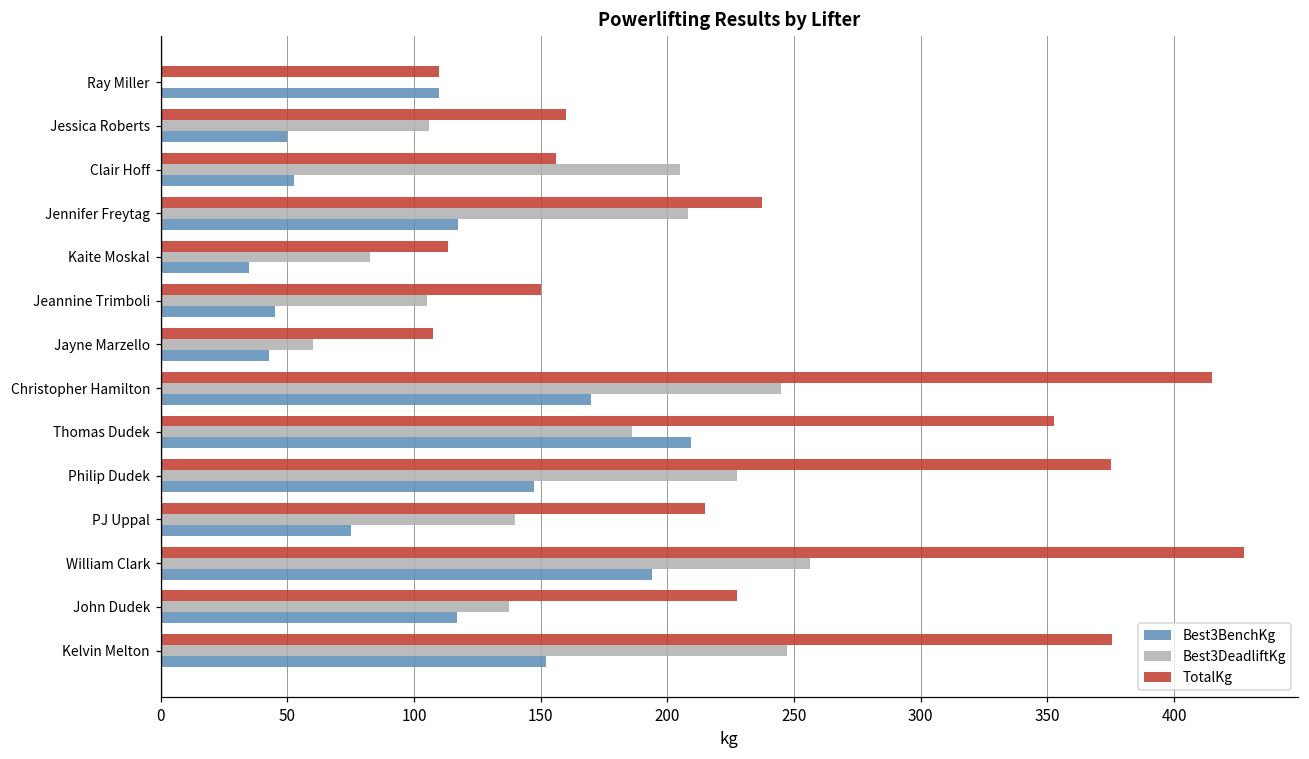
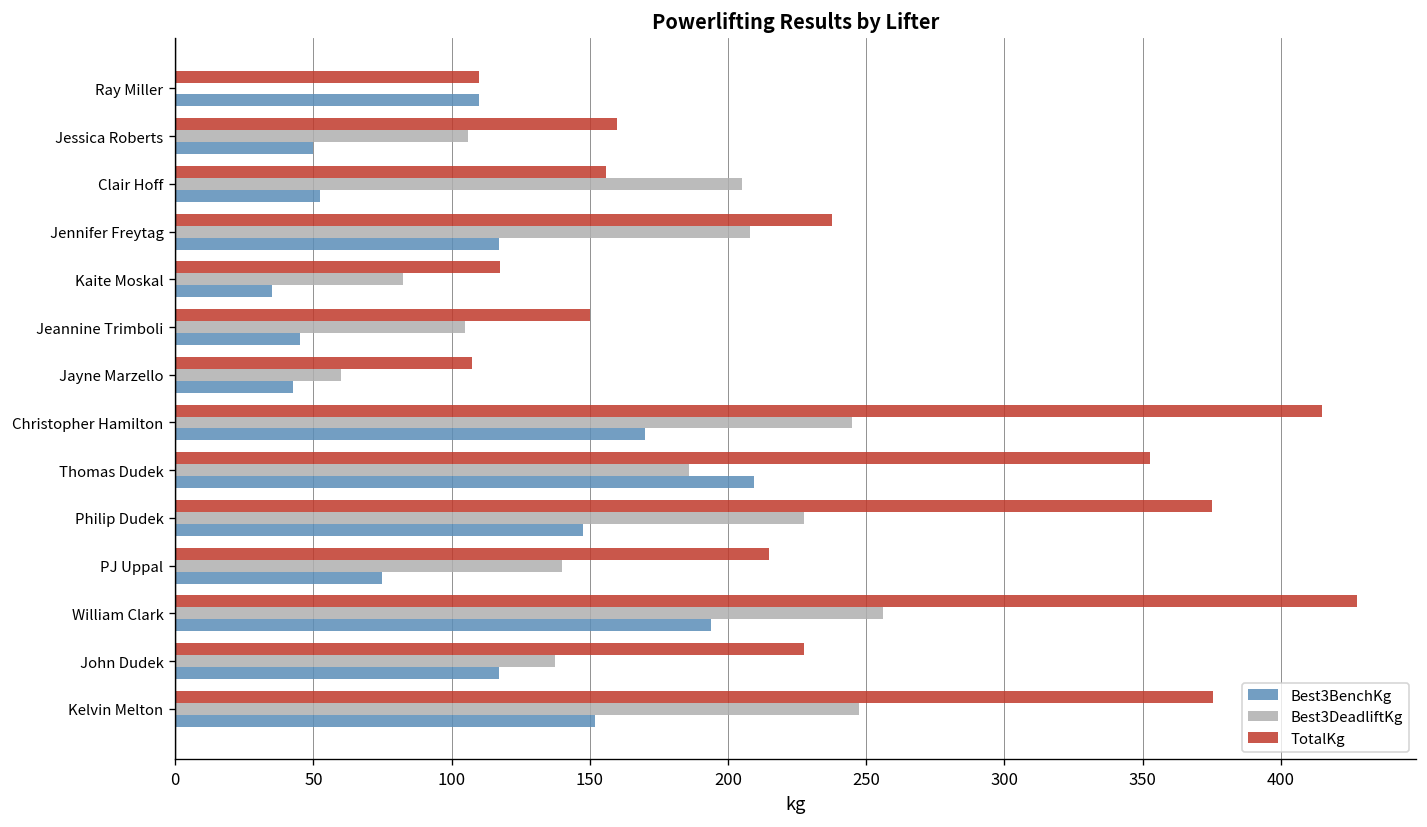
TotalKg, Kaite Moskal: 113 -> 118
